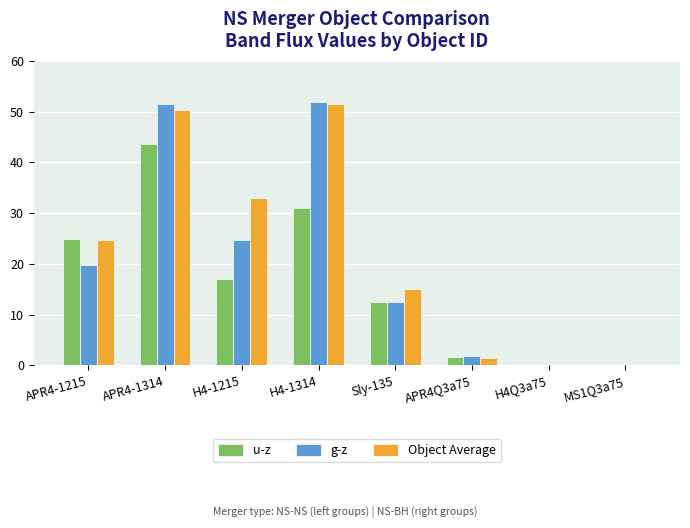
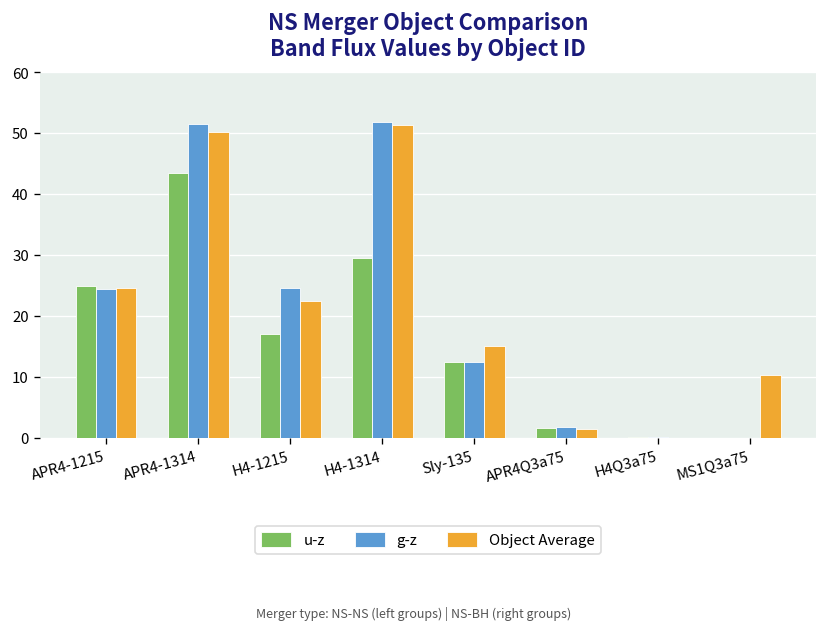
g-z, APR4-1215: 20 -> 24
Object Average, H4-1215: 33 -> 22
u-z, H4-1314: 31 -> 29
Object Average, MS1Q3a75: 0 -> 10
